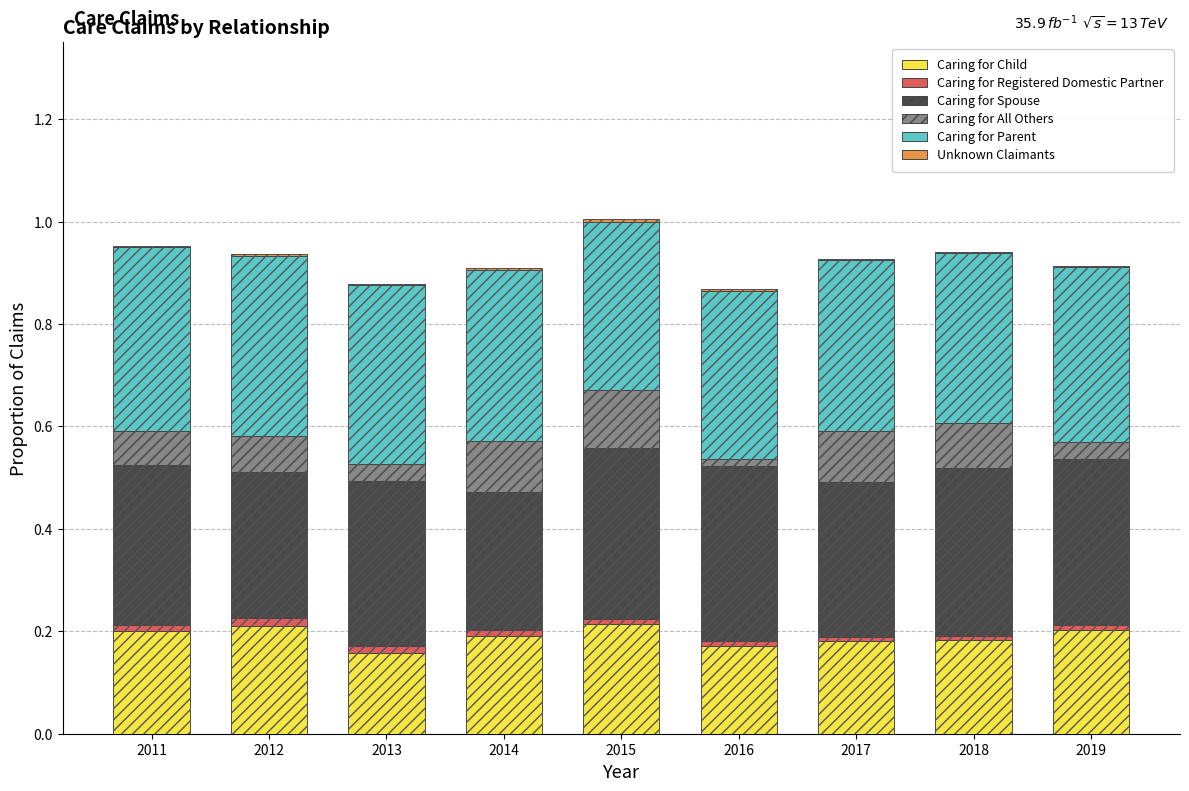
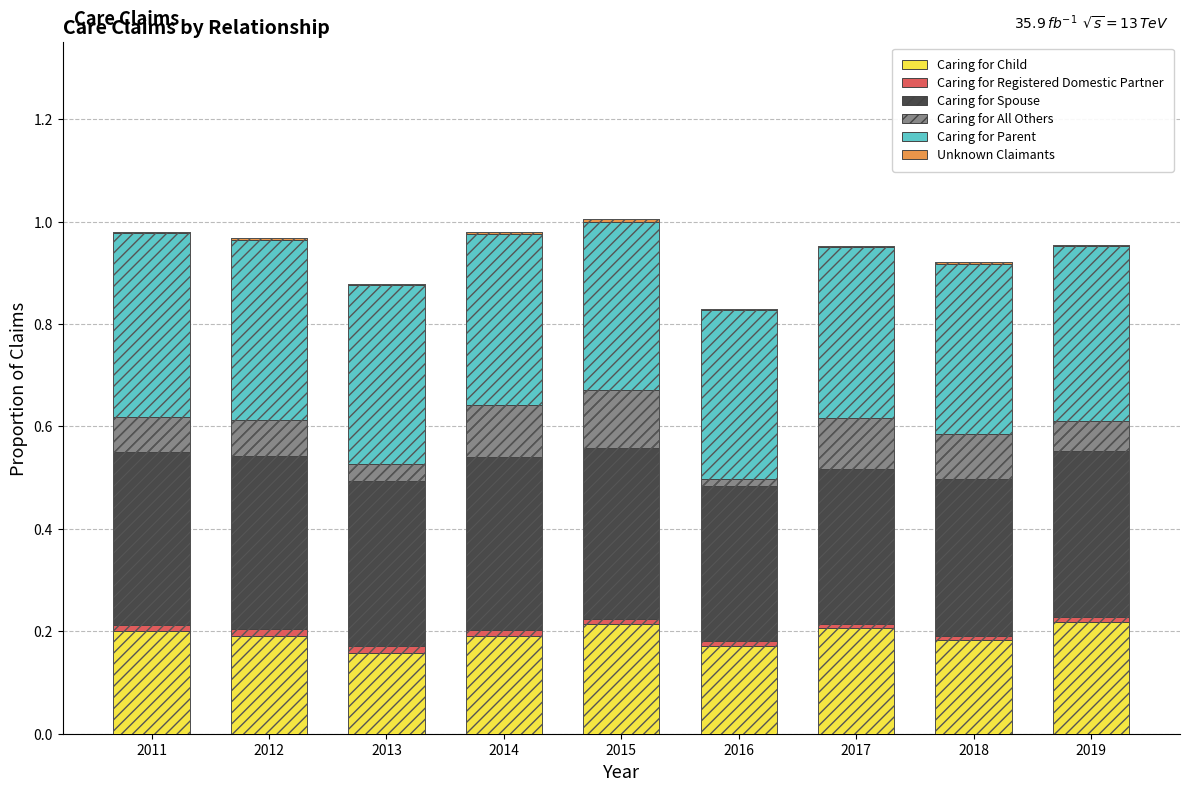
Caring for Spouse, 2011: 0.31 -> 0.34
Caring for Child, 2012: 0.21 -> 0.19
Caring for Spouse, 2012: 0.29 -> 0.34
Caring for Spouse, 2014: 0.27 -> 0.34
Caring for Spouse, 2016: 0.34 -> 0.30
Caring for Child, 2017: 0.18 -> 0.21
Caring for Spouse, 2018: 0.33 -> 0.31
Caring for Child, 2019: 0.20 -> 0.22
Caring for All Others, 2019: 0.03 -> 0.06
